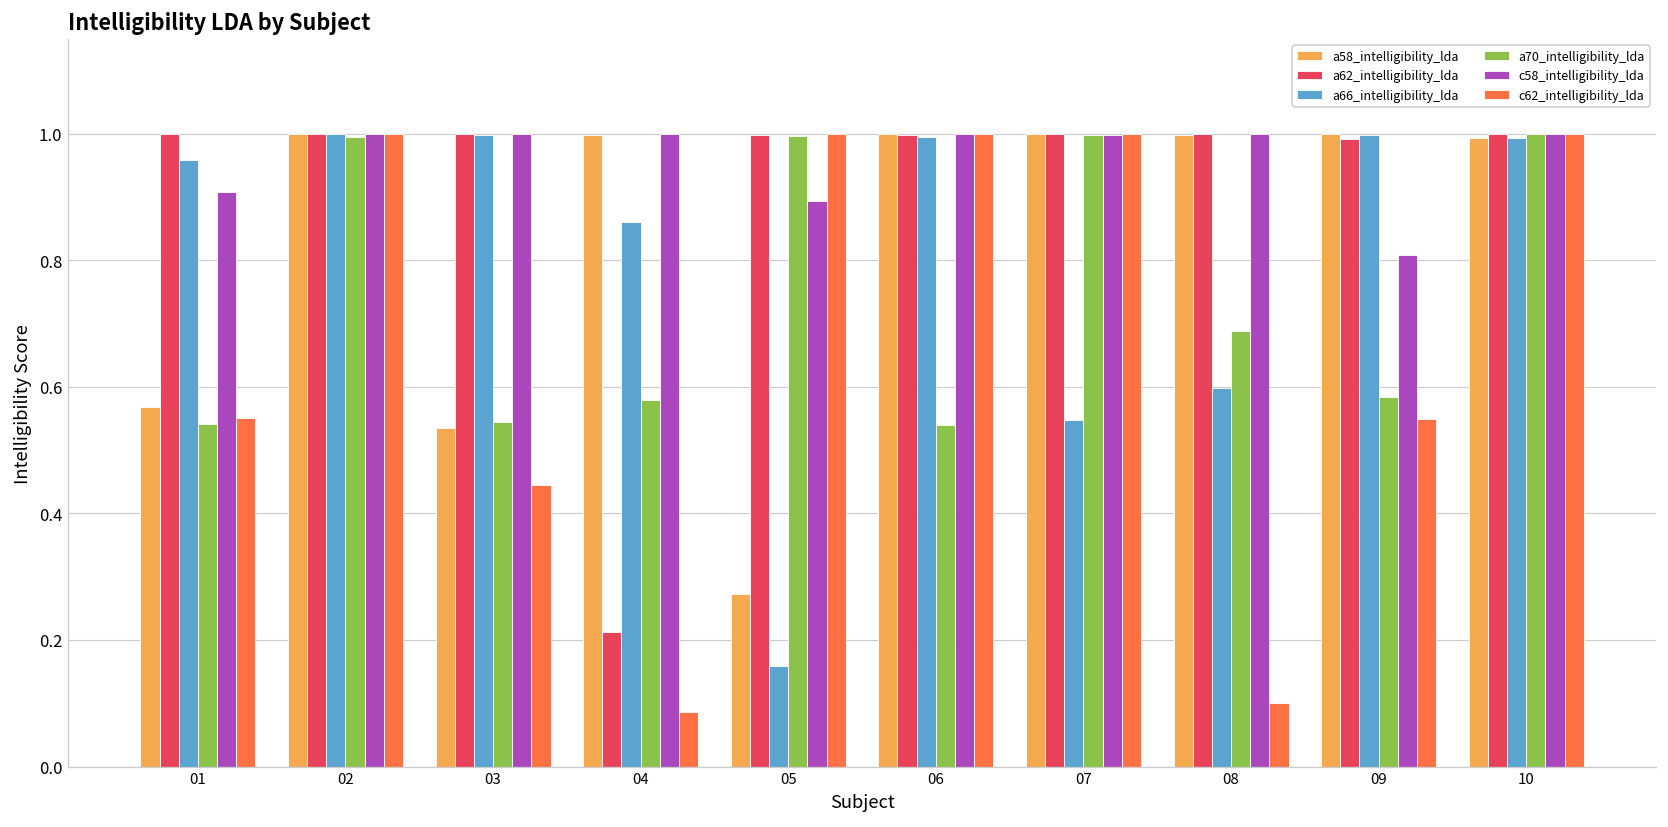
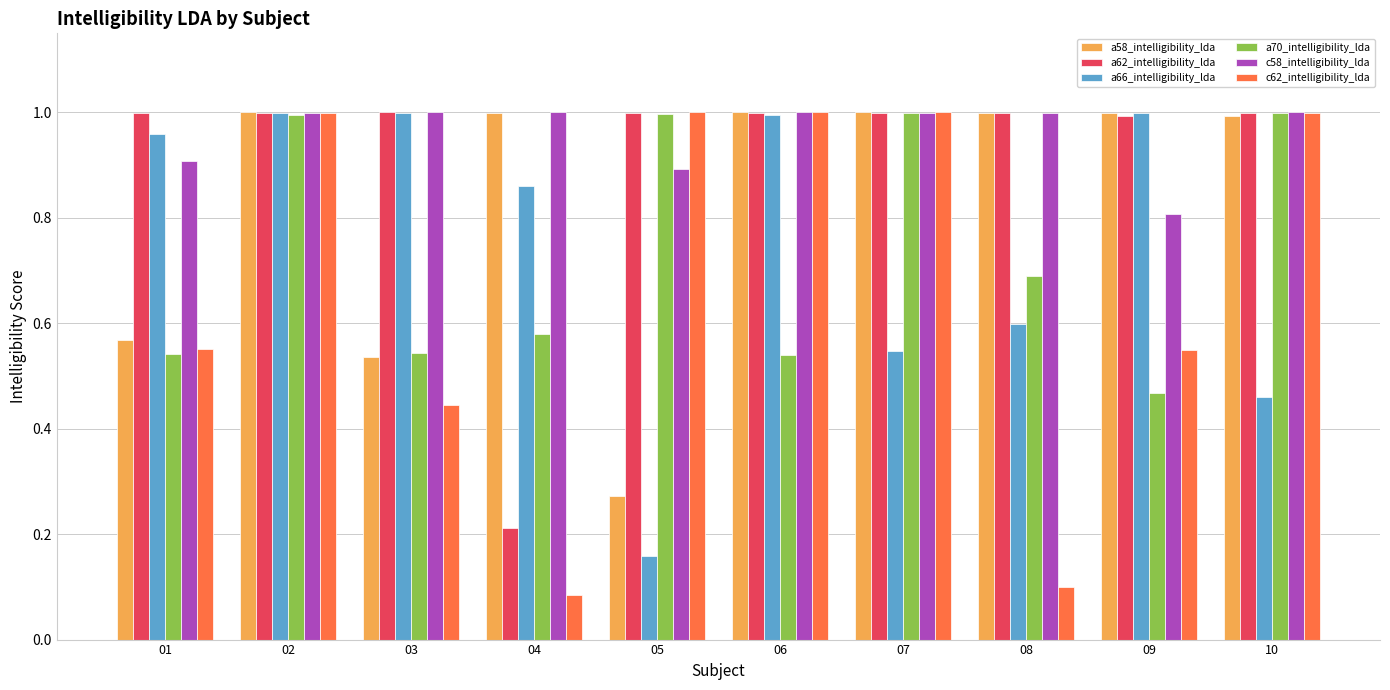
a70_intelligibility_lda, 09: 0.58 -> 0.47
a66_intelligibility_lda, 10: 0.99 -> 0.46
